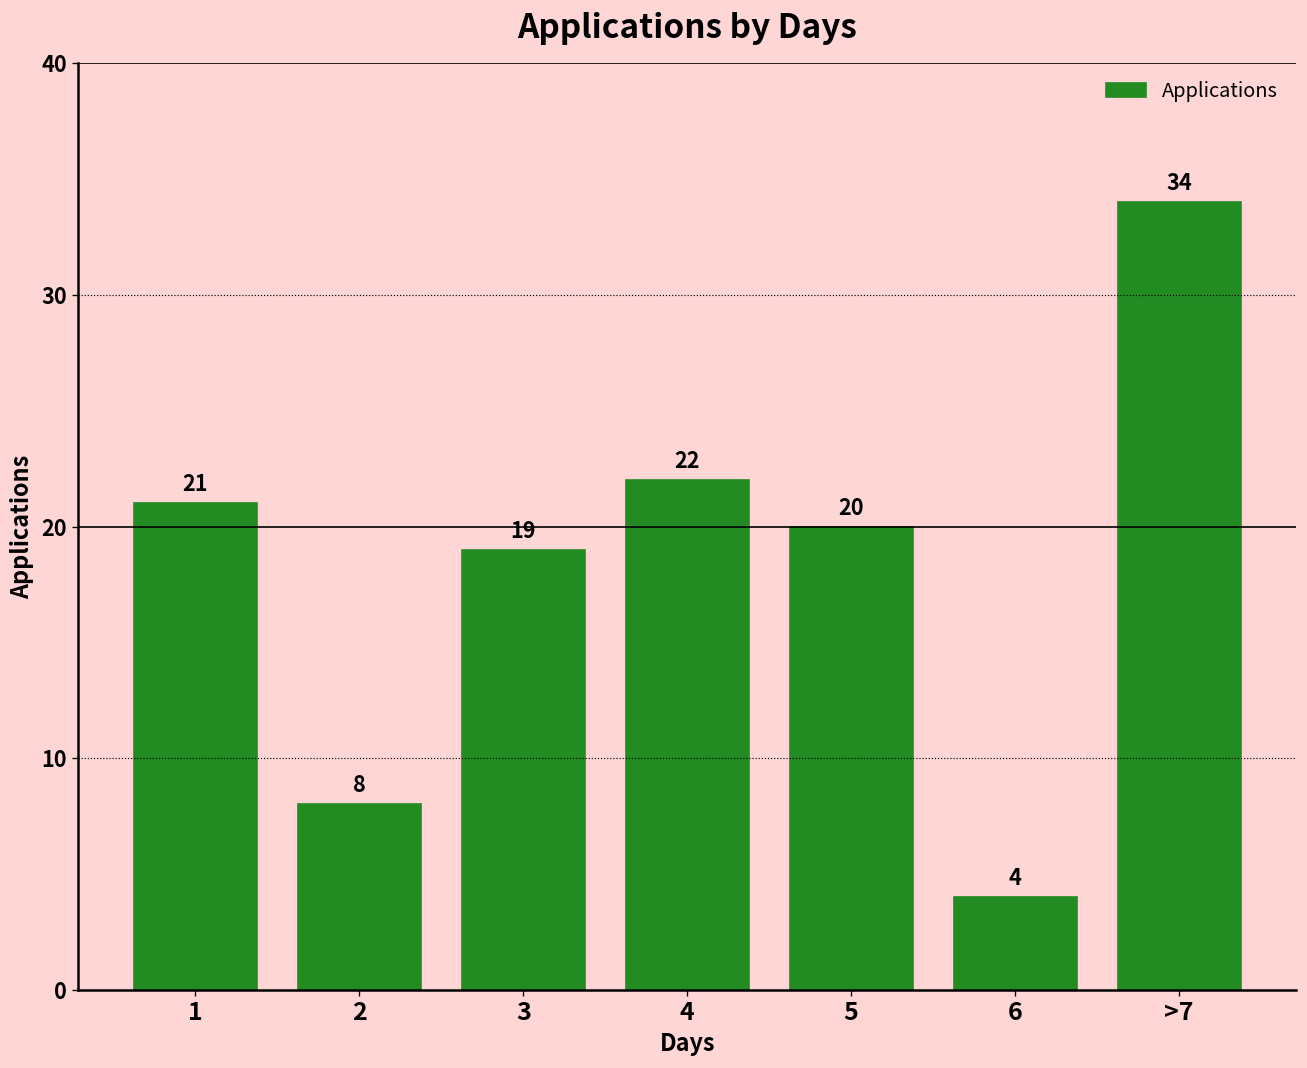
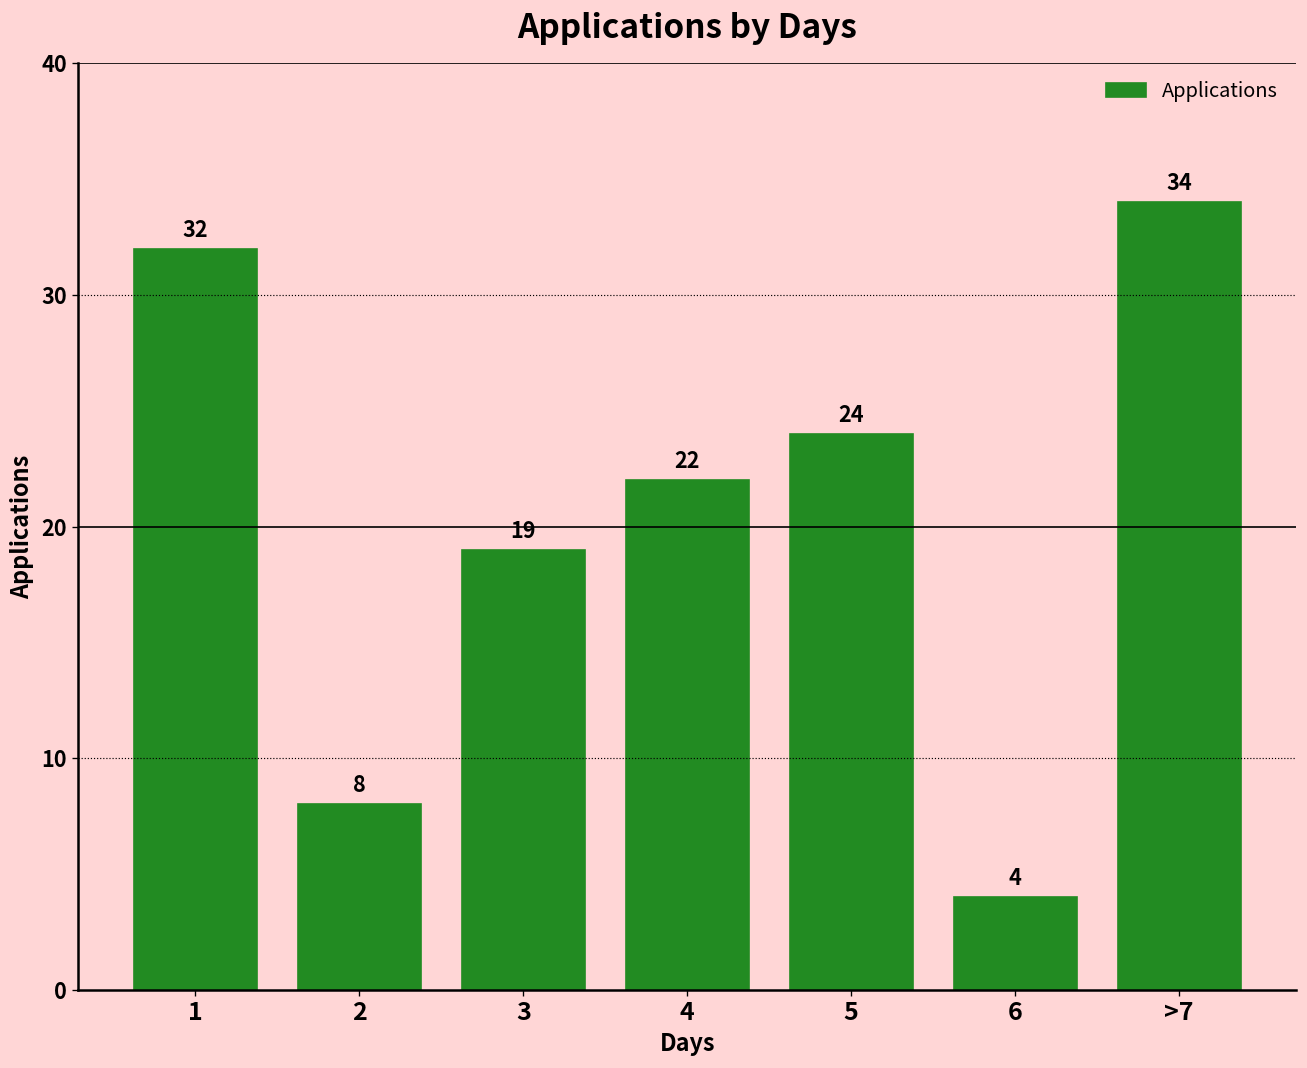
1: 21 -> 32
5: 20 -> 24
